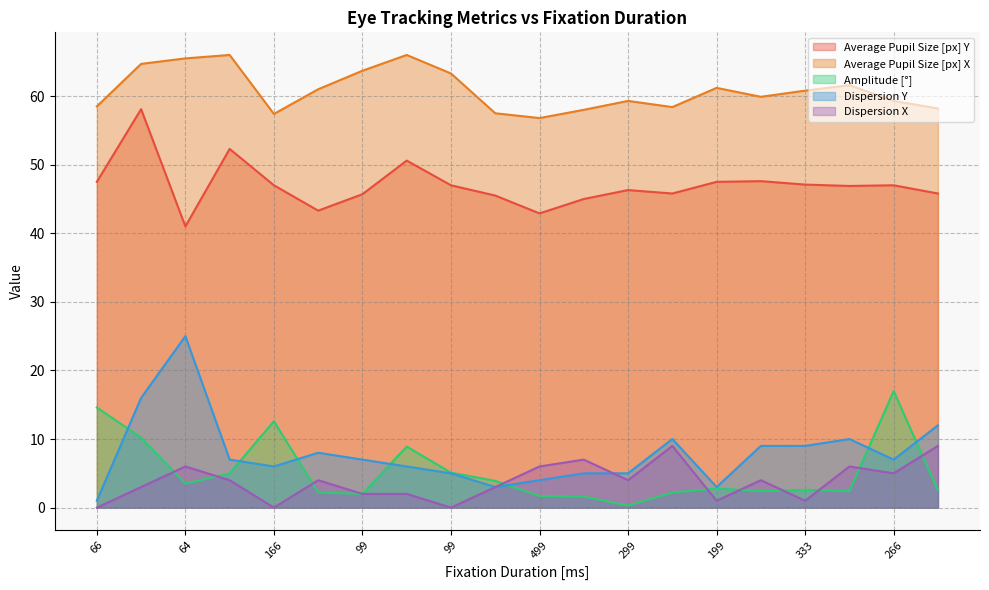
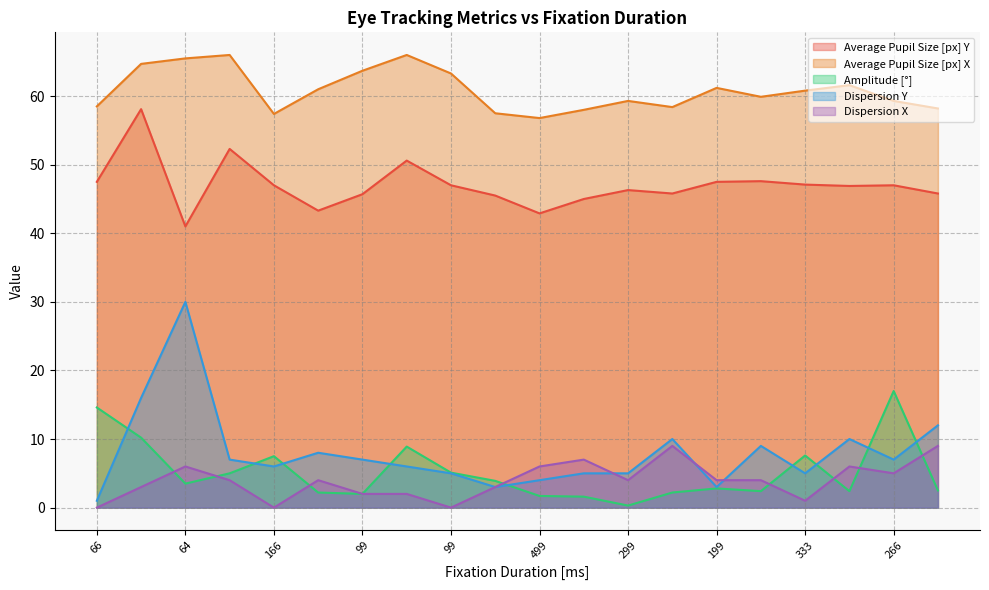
Dispersion Y, 64: 25 -> 30
Amplitude [°], 166: 13 -> 8
Dispersion X, 199: 1 -> 4
Amplitude [°], 333: 3 -> 8
Dispersion Y, 333: 9 -> 5
